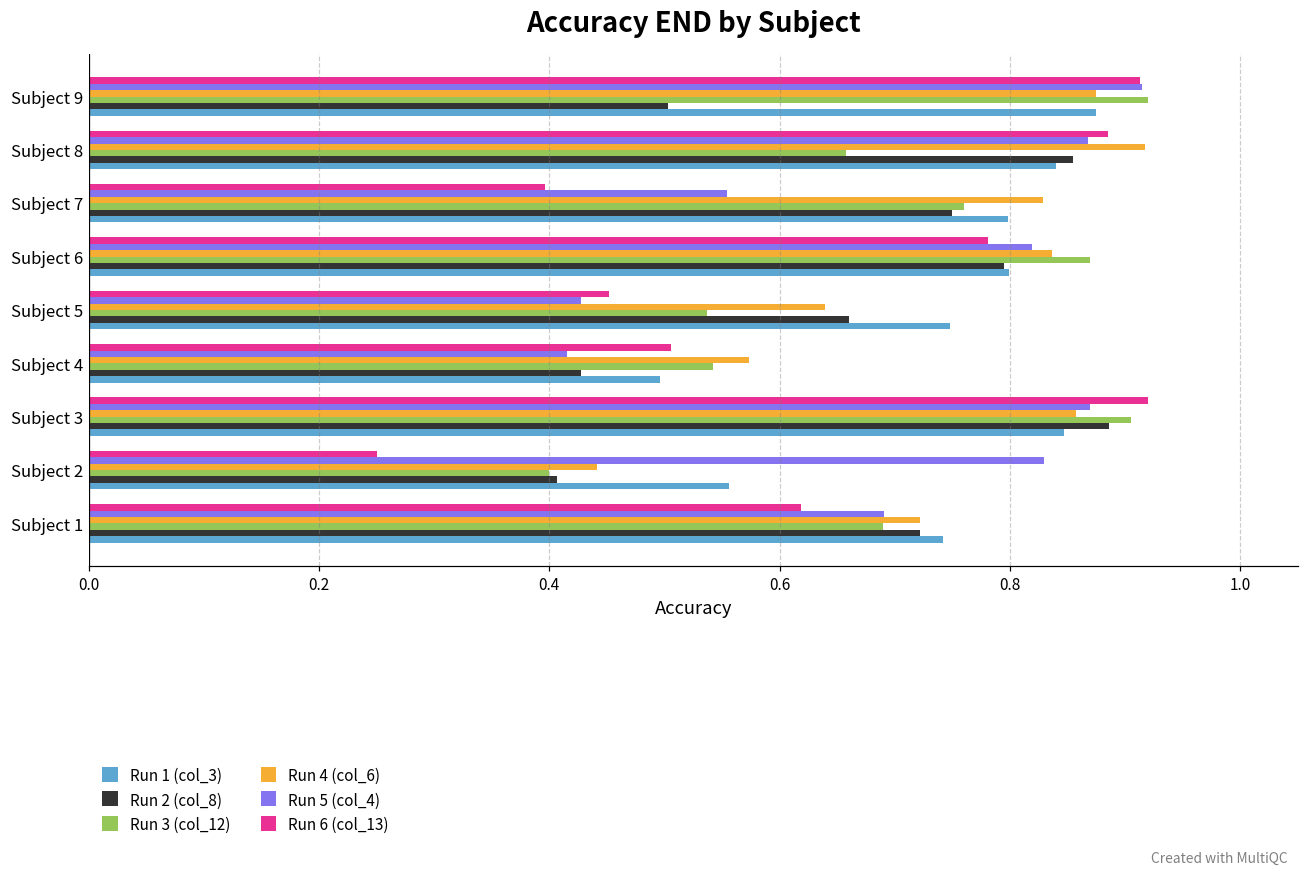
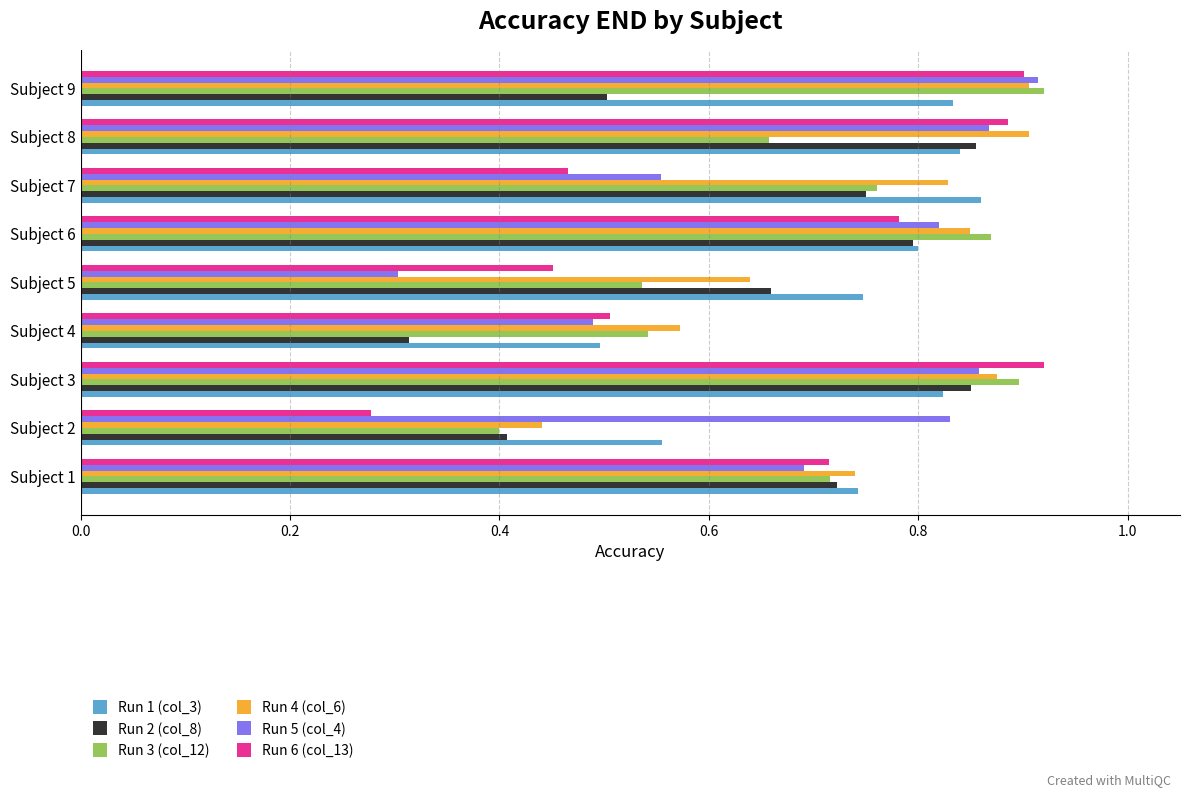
Run 6 (col_13), Subject 9: 0.913 -> 0.901
Run 4 (col_6), Subject 9: 0.875 -> 0.906
Run 1 (col_3), Subject 9: 0.875 -> 0.833
Run 4 (col_6), Subject 8: 0.917 -> 0.906
Run 6 (col_13), Subject 7: 0.396 -> 0.465
Run 1 (col_3), Subject 7: 0.799 -> 0.859
Run 4 (col_6), Subject 6: 0.837 -> 0.849
Run 5 (col_4), Subject 5: 0.427 -> 0.303
Run 5 (col_4), Subject 4: 0.415 -> 0.490
Run 2 (col_8), Subject 4: 0.427 -> 0.313
Run 5 (col_4), Subject 3: 0.869 -> 0.858
Run 4 (col_6), Subject 3: 0.857 -> 0.875
Run 3 (col_12), Subject 3: 0.905 -> 0.896
Run 2 (col_8), Subject 3: 0.886 -> 0.851
Run 1 (col_3), Subject 3: 0.847 -> 0.824
Run 6 (col_13), Subject 2: 0.250 -> 0.278
Run 6 (col_13), Subject 1: 0.618 -> 0.715
Run 4 (col_6), Subject 1: 0.722 -> 0.740
Run 3 (col_12), Subject 1: 0.690 -> 0.715
